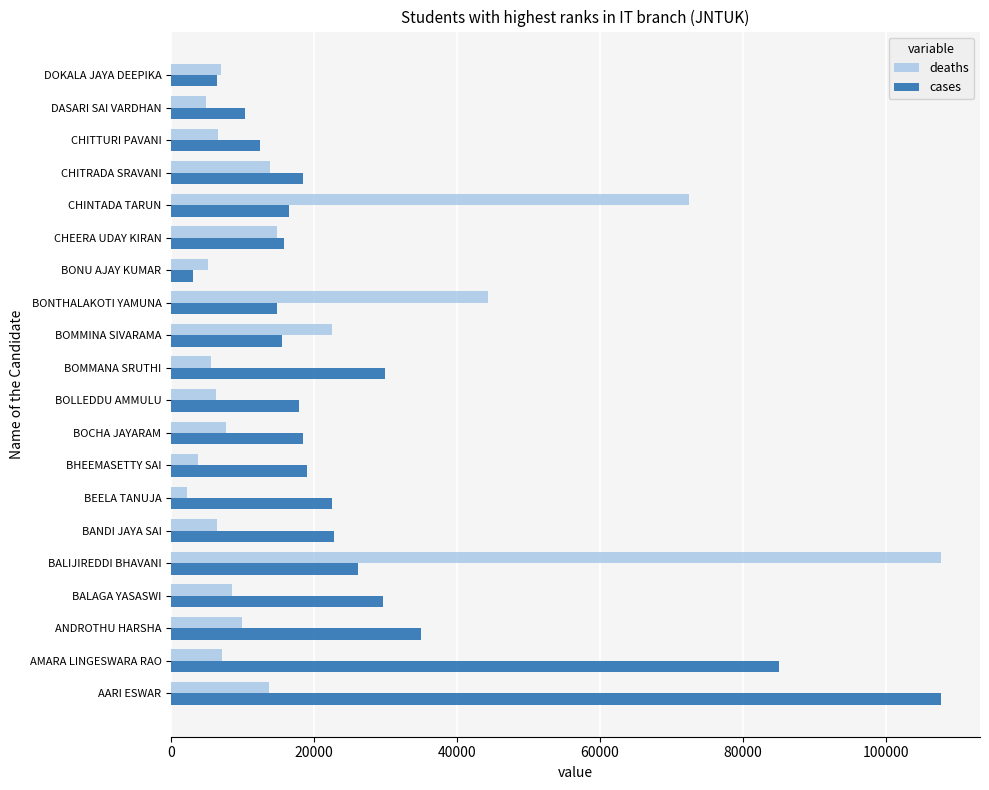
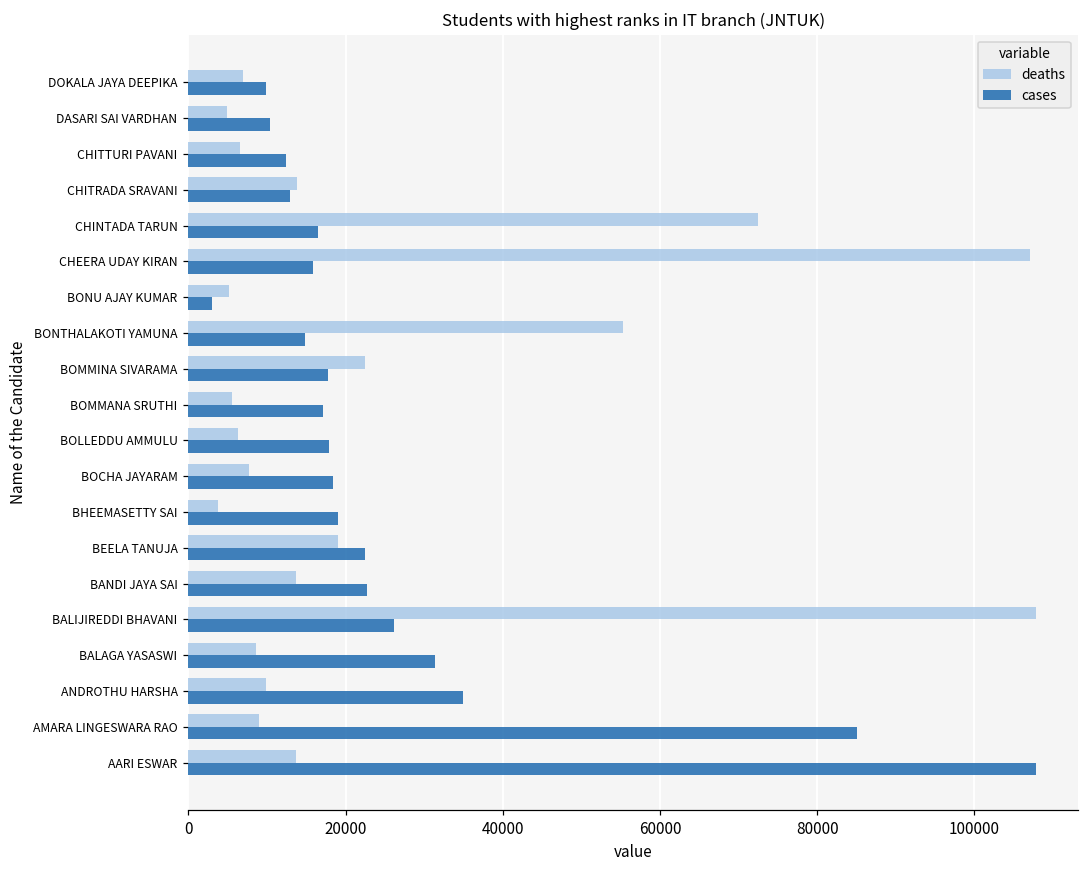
cases, DOKALA JAYA DEEPIKA: 6000 -> 10000
cases, CHITRADA SRAVANI: 18000 -> 13000
deaths, CHEERA UDAY KIRAN: 15000 -> 107000
deaths, BONTHALAKOTI YAMUNA: 44000 -> 55000
cases, BOMMINA SIVARAMA: 16000 -> 18000
cases, BOMMANA SRUTHI: 30000 -> 17000
deaths, BEELA TANUJA: 2000 -> 19000
deaths, BANDI JAYA SAI: 6000 -> 14000
cases, BALAGA YASASWI: 30000 -> 31000
deaths, AMARA LINGESWARA RAO: 7000 -> 9000
